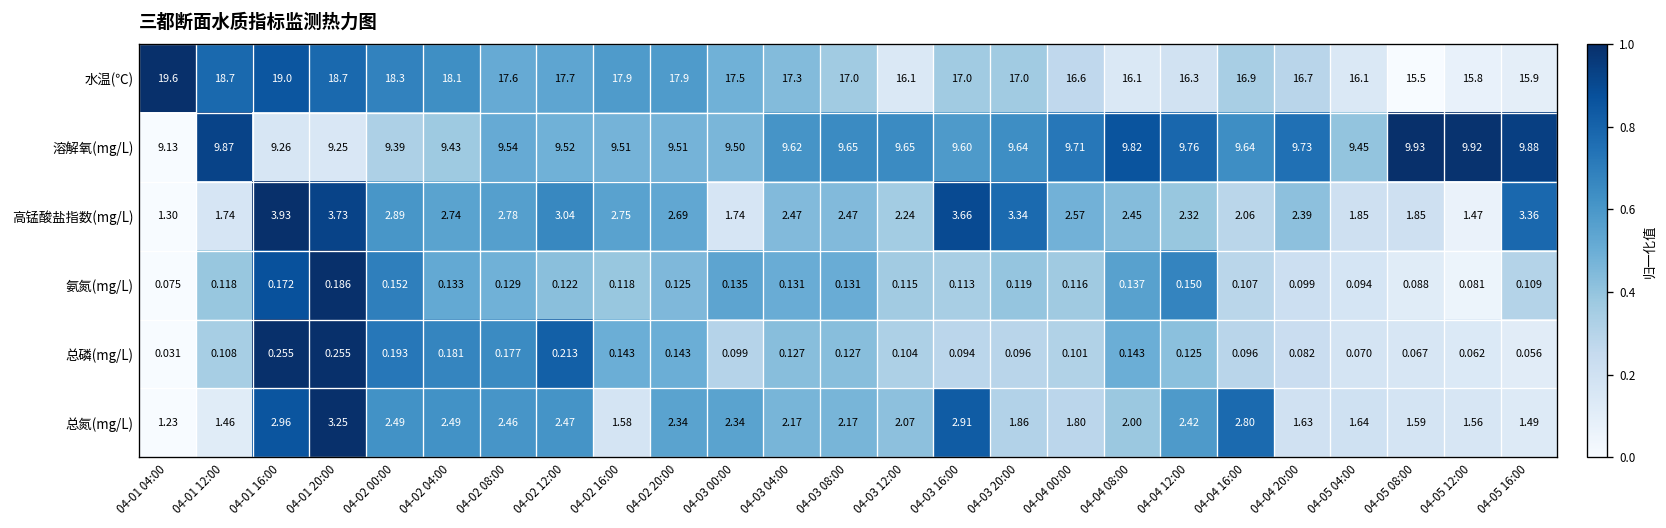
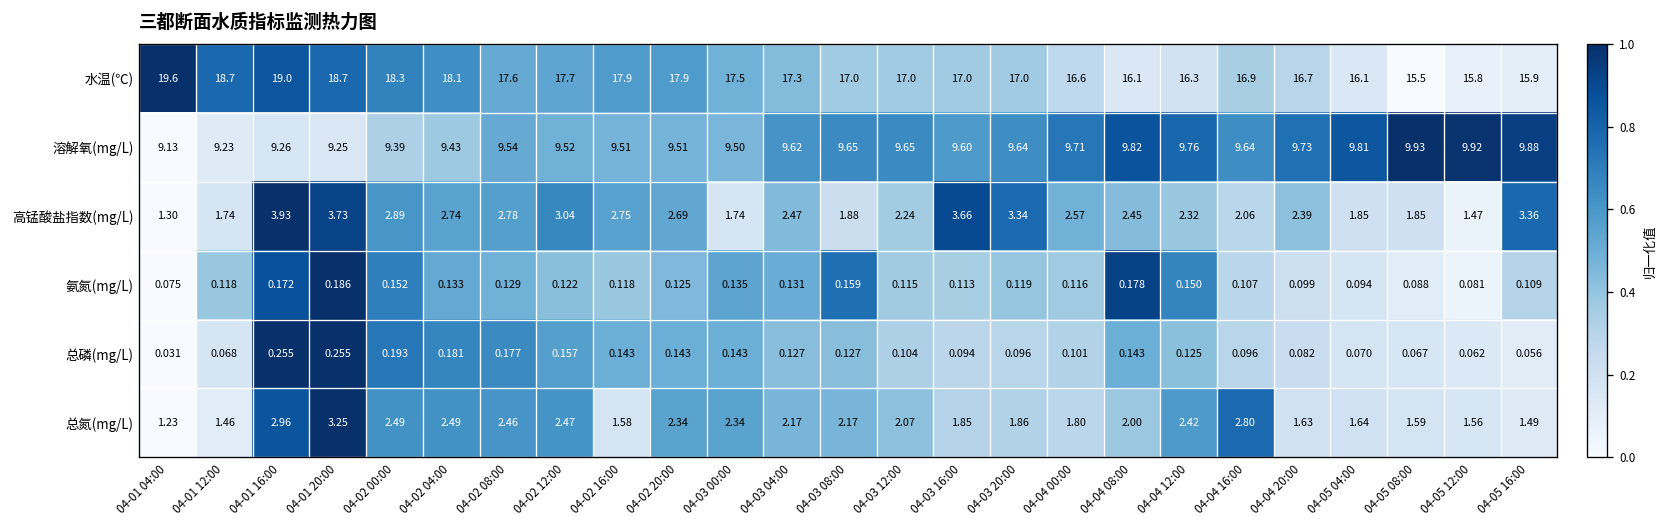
水温(℃), 04-03 12:00: 16.1 -> 17.0
溶解氧(mg/L), 04-01 12:00: 9.87 -> 9.23
溶解氧(mg/L), 04-05 04:00: 9.45 -> 9.81
高锰酸盐指数(mg/L), 04-03 08:00: 2.47 -> 1.88
氨氮(mg/L), 04-03 08:00: 0.131 -> 0.159
氨氮(mg/L), 04-04 08:00: 0.137 -> 0.178
总磷(mg/L), 04-01 12:00: 0.108 -> 0.068
总磷(mg/L), 04-02 12:00: 0.213 -> 0.157
总磷(mg/L), 04-03 00:00: 0.099 -> 0.143
总氮(mg/L), 04-03 16:00: 2.91 -> 1.85
